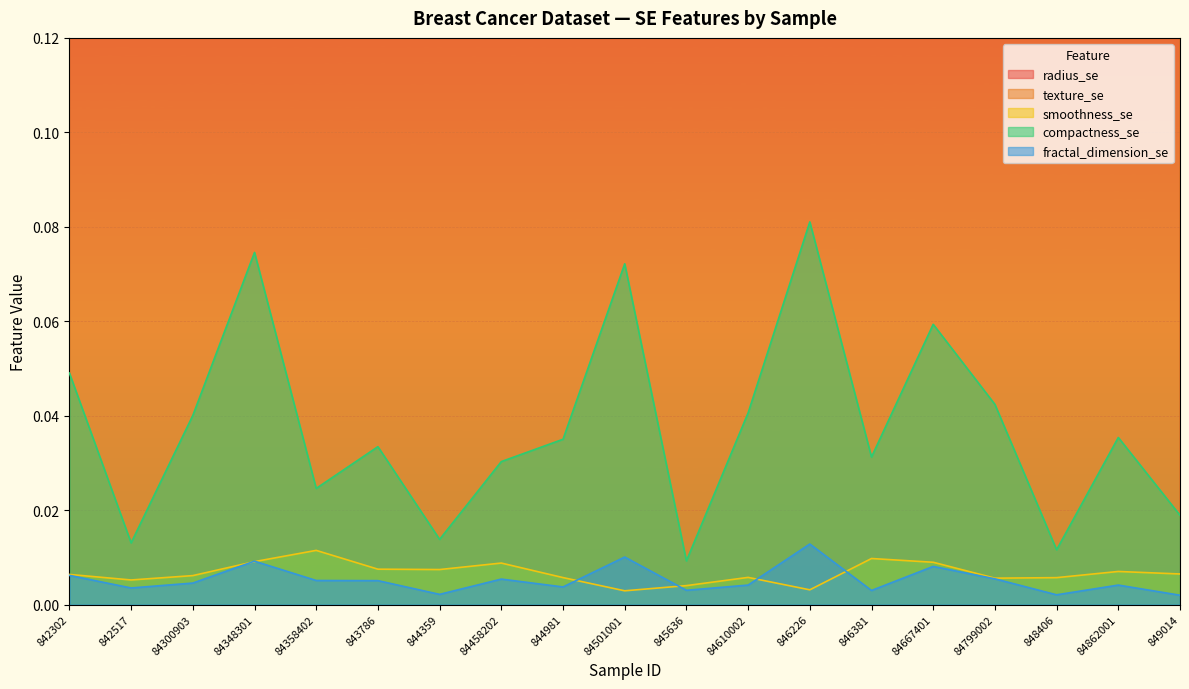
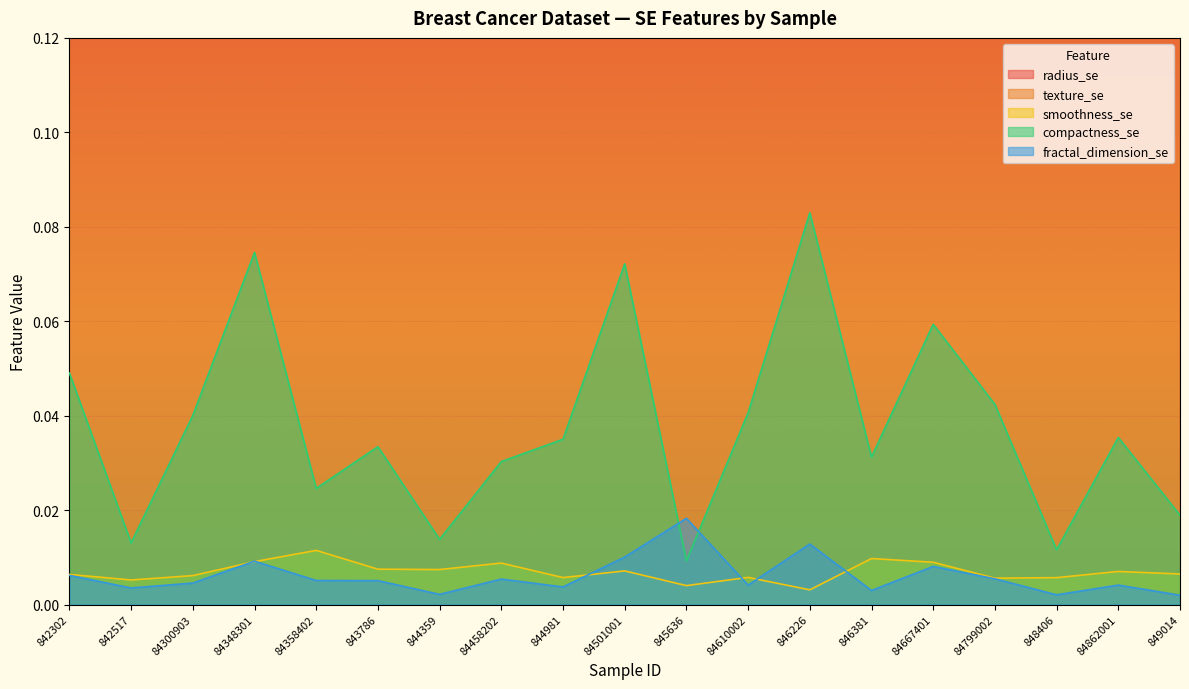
smoothness_se, 84501001: 0.003 -> 0.007
fractal_dimension_se, 845636: 0.003 -> 0.018
compactness_se, 846226: 0.081 -> 0.083
